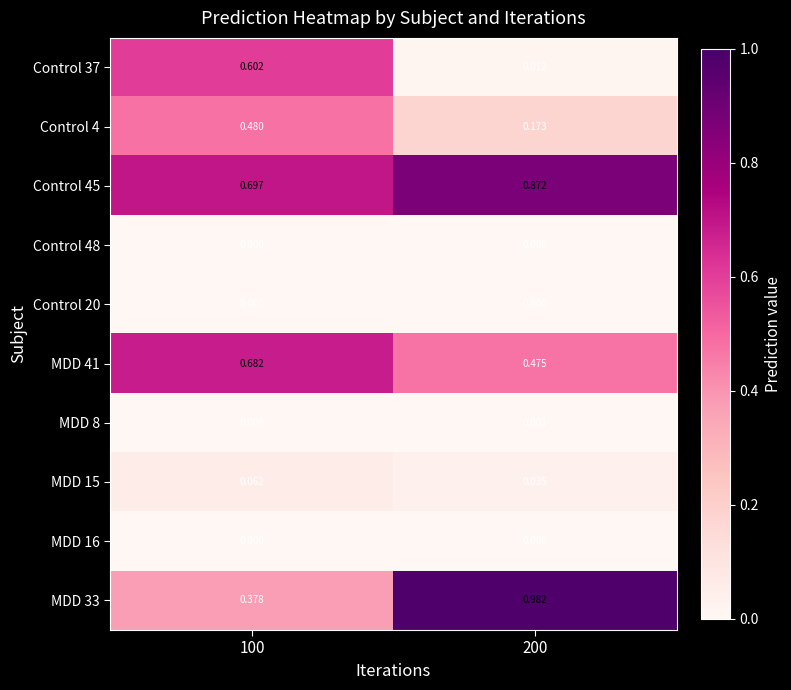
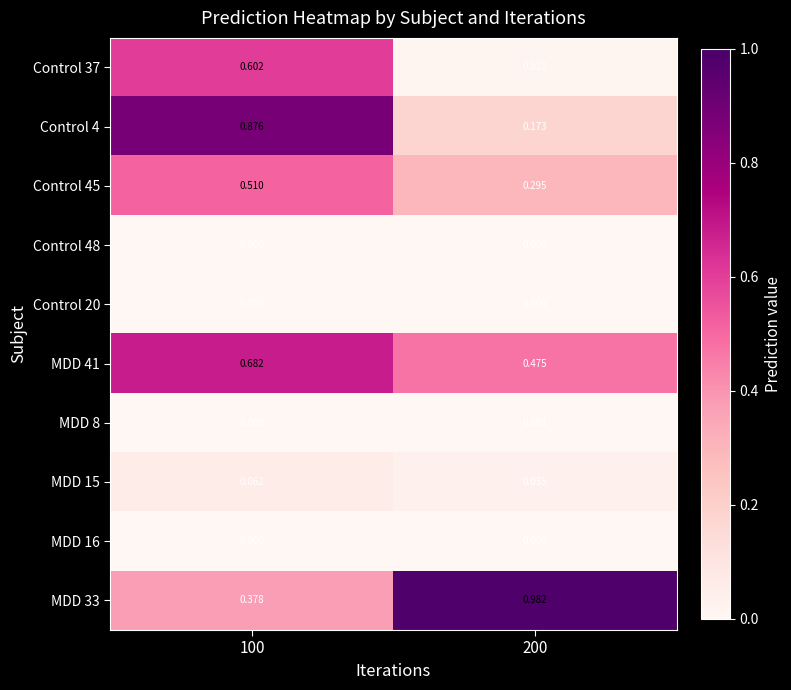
Control 4, 100: 0.480 -> 0.876
Control 45, 100: 0.697 -> 0.510
Control 45, 200: 0.872 -> 0.295
